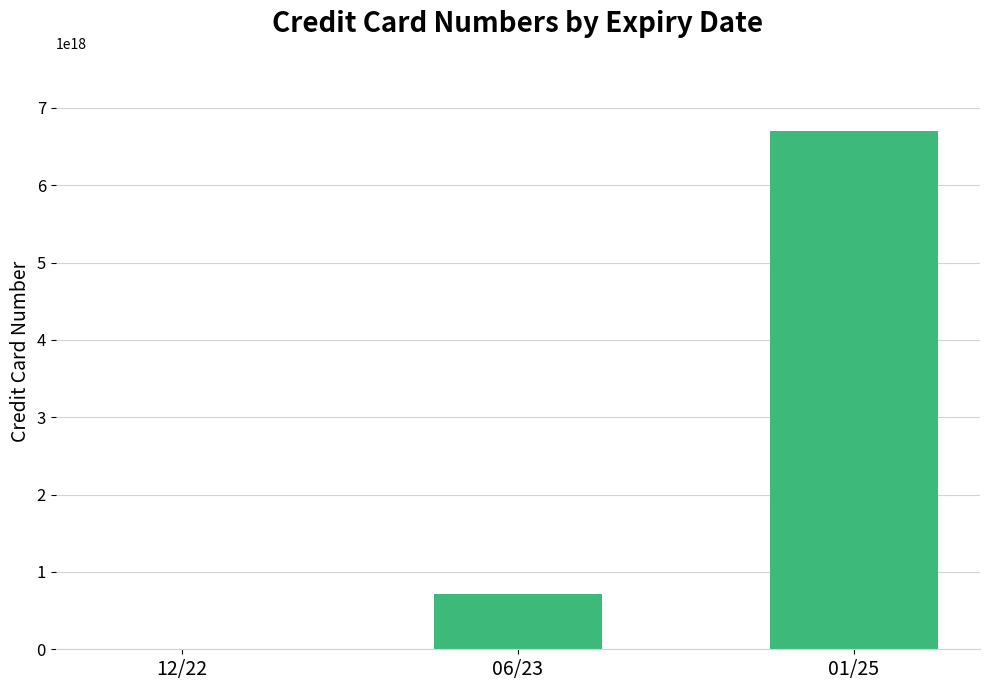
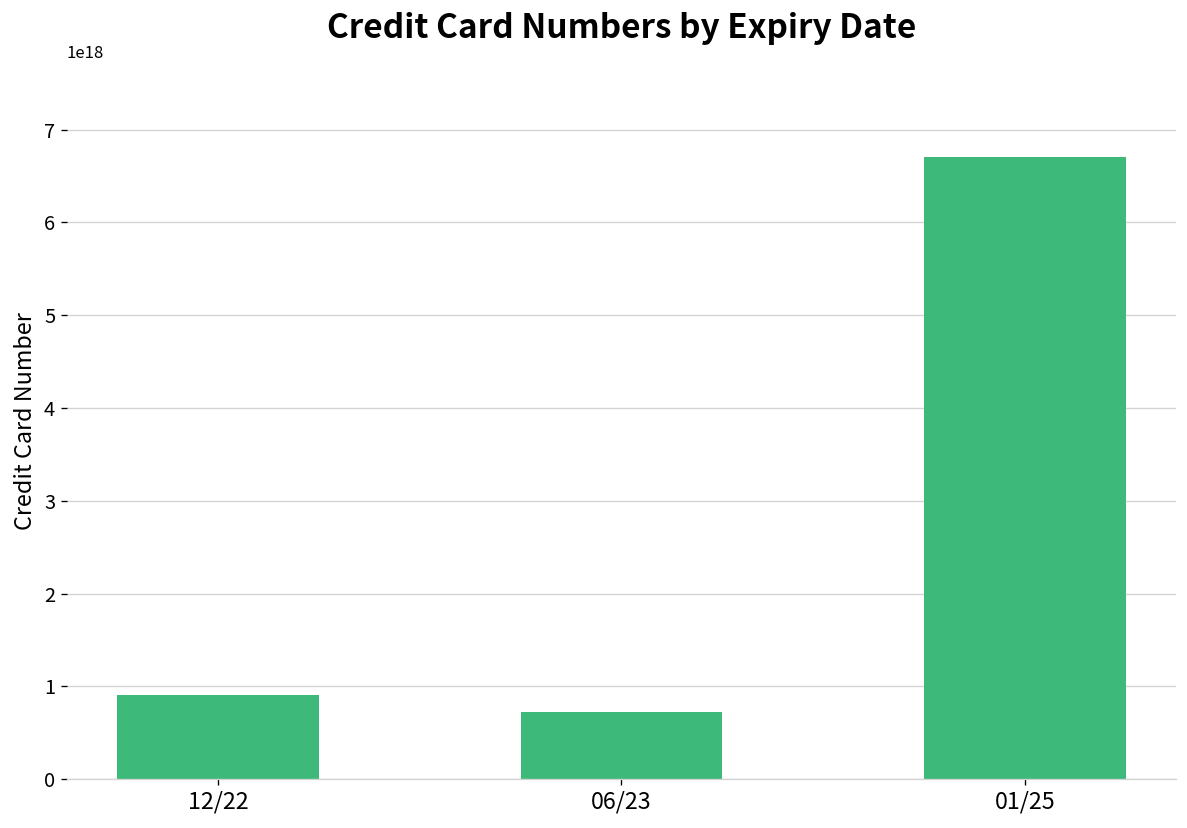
12/22: 0 -> 900000000000000000
